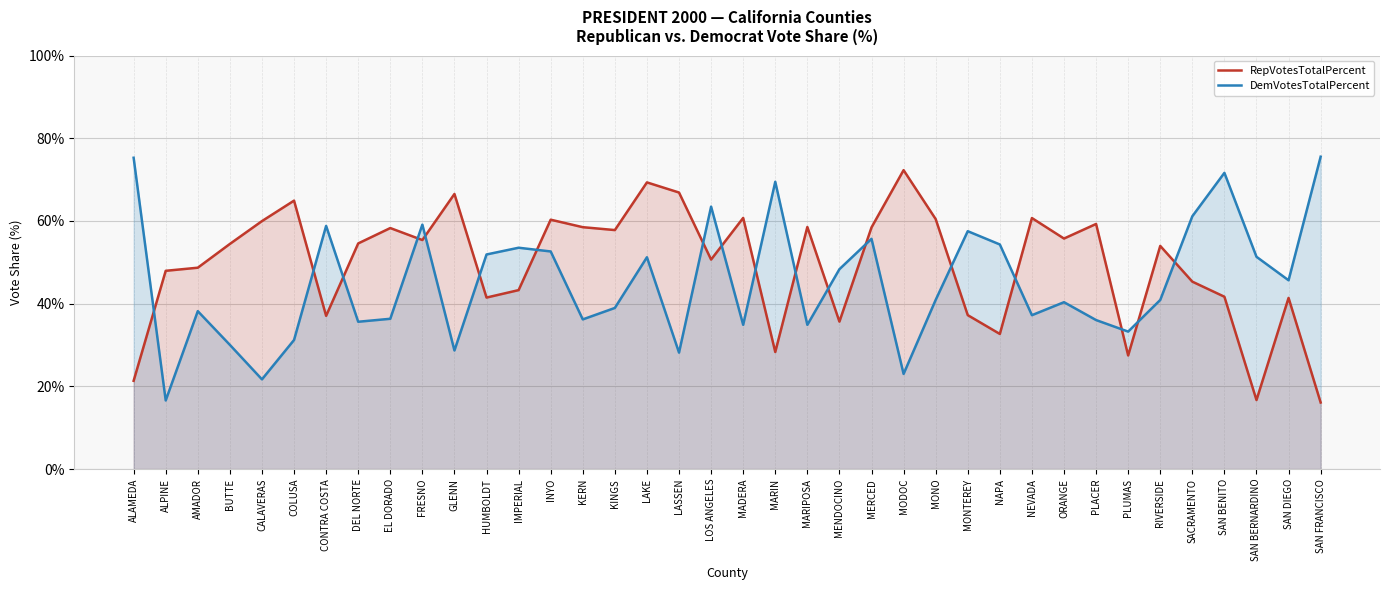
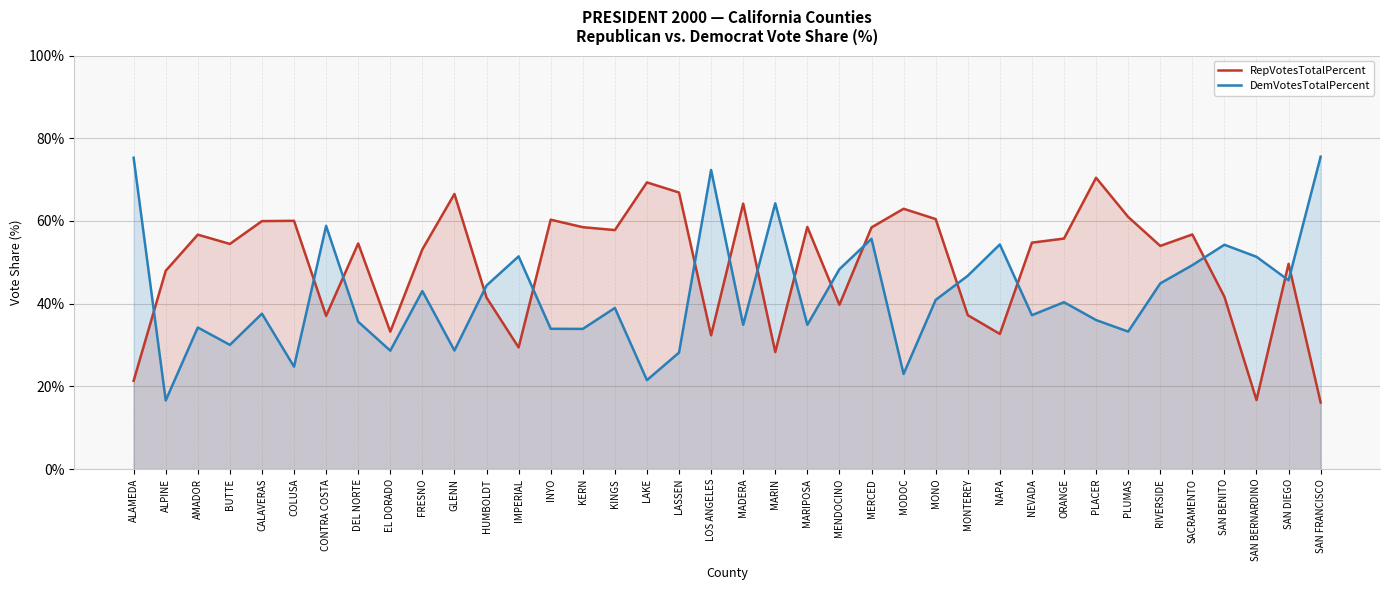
RepVotesTotalPercent, AMADOR: 49% -> 57%
DemVotesTotalPercent, AMADOR: 38% -> 34%
DemVotesTotalPercent, CALAVERAS: 22% -> 38%
RepVotesTotalPercent, COLUSA: 65% -> 60%
DemVotesTotalPercent, COLUSA: 31% -> 25%
RepVotesTotalPercent, EL DORADO: 58% -> 33%
DemVotesTotalPercent, EL DORADO: 36% -> 29%
RepVotesTotalPercent, FRESNO: 55% -> 53%
DemVotesTotalPercent, FRESNO: 59% -> 43%
DemVotesTotalPercent, HUMBOLDT: 52% -> 44%
RepVotesTotalPercent, IMPERIAL: 43% -> 29%
DemVotesTotalPercent, IMPERIAL: 54% -> 51%
DemVotesTotalPercent, INYO: 53% -> 34%
DemVotesTotalPercent, KERN: 36% -> 34%
DemVotesTotalPercent, LAKE: 51% -> 22%
RepVotesTotalPercent, LOS ANGELES: 51% -> 32%
DemVotesTotalPercent, LOS ANGELES: 63% -> 72%
RepVotesTotalPercent, MADERA: 61% -> 64%
DemVotesTotalPercent, MARIN: 69% -> 64%
RepVotesTotalPercent, MENDOCINO: 36% -> 40%
RepVotesTotalPercent, MODOC: 72% -> 63%
DemVotesTotalPercent, MONTEREY: 58% -> 47%
RepVotesTotalPercent, NEVADA: 61% -> 55%
RepVotesTotalPercent, PLACER: 59% -> 70%
RepVotesTotalPercent, PLUMAS: 27% -> 61%
DemVotesTotalPercent, RIVERSIDE: 41% -> 45%
RepVotesTotalPercent, SACRAMENTO: 45% -> 57%
DemVotesTotalPercent, SACRAMENTO: 61% -> 49%
DemVotesTotalPercent, SAN BENITO: 72% -> 54%
RepVotesTotalPercent, SAN DIEGO: 41% -> 50%
